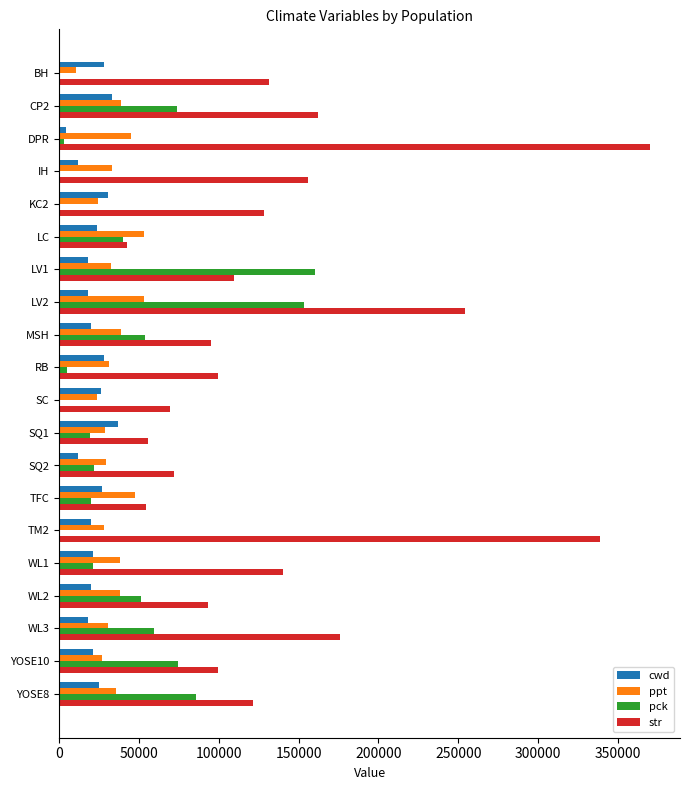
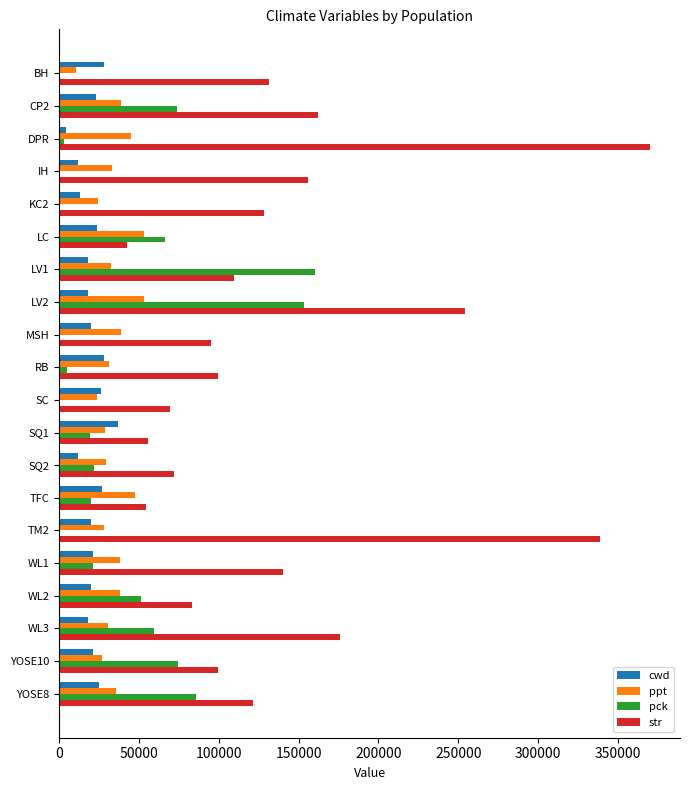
cwd, CP2: 33000 -> 23000
cwd, KC2: 31000 -> 13000
pck, LC: 40000 -> 66000
pck, MSH: 54000 -> 1000
str, WL2: 93000 -> 83000
